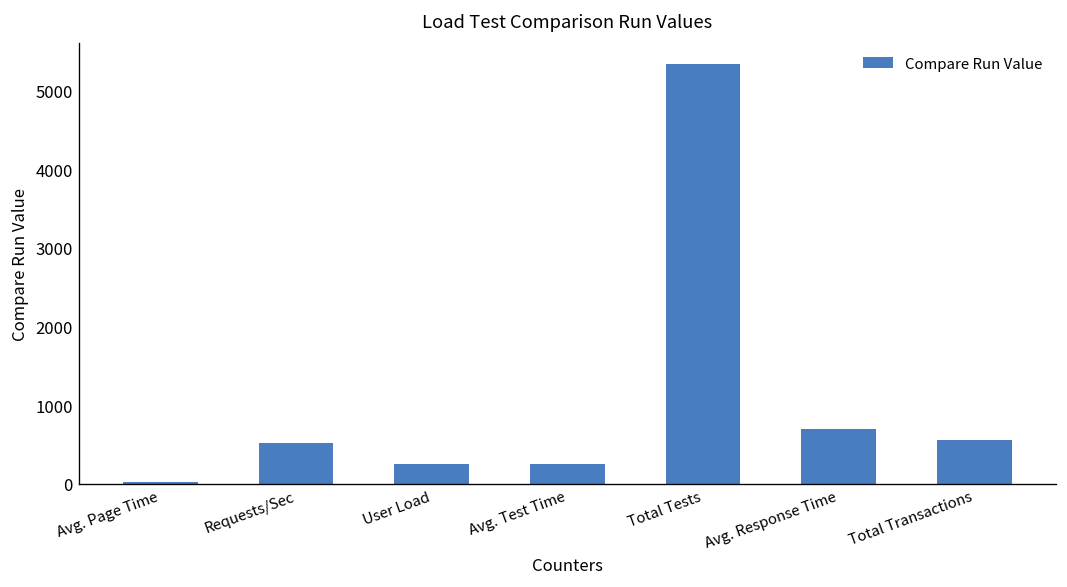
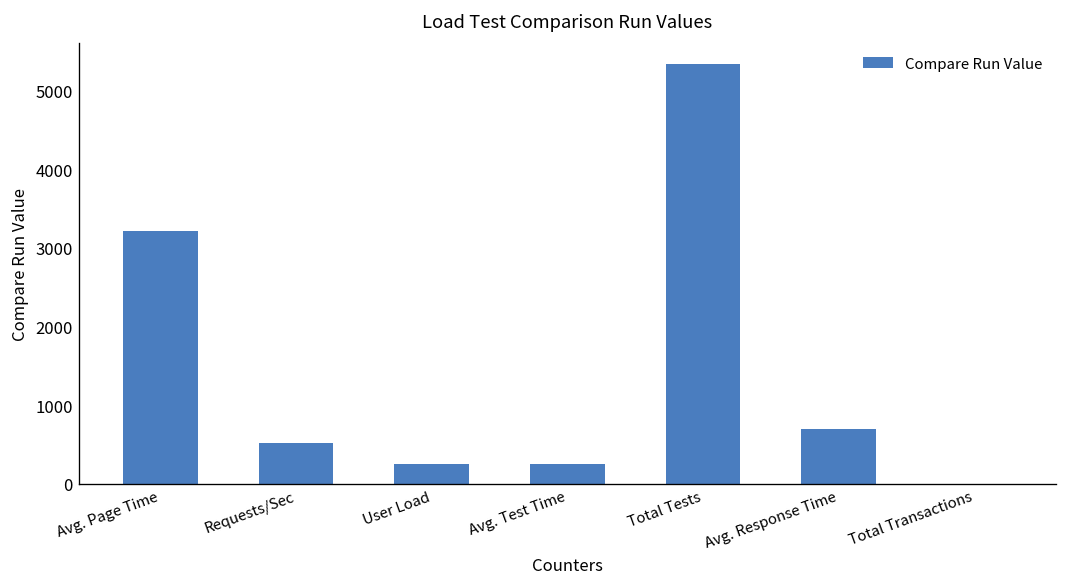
Avg. Page Time: 0 -> 3200
Total Transactions: 600 -> 0
